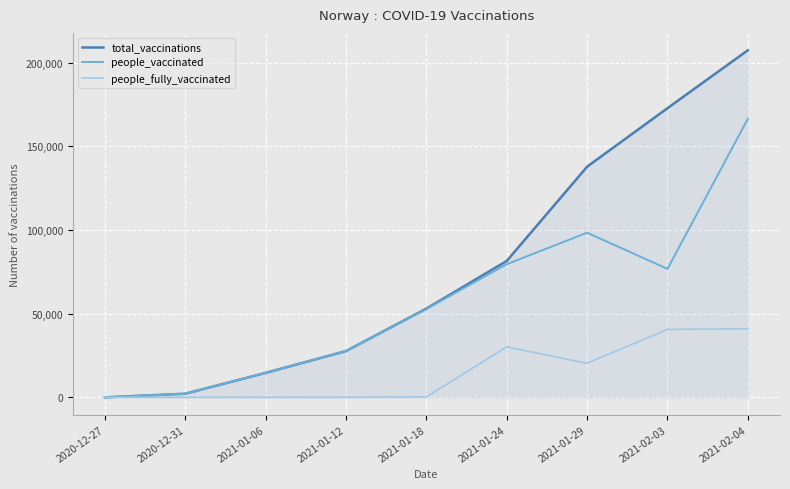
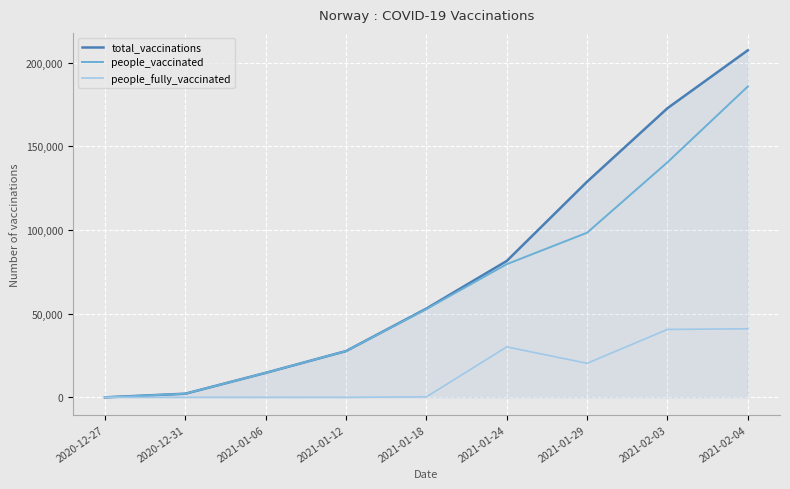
total_vaccinations, 2021-01-29: 138,000 -> 129,000
people_vaccinated, 2021-02-03: 77,000 -> 141,000
people_vaccinated, 2021-02-04: 166,000 -> 186,000
